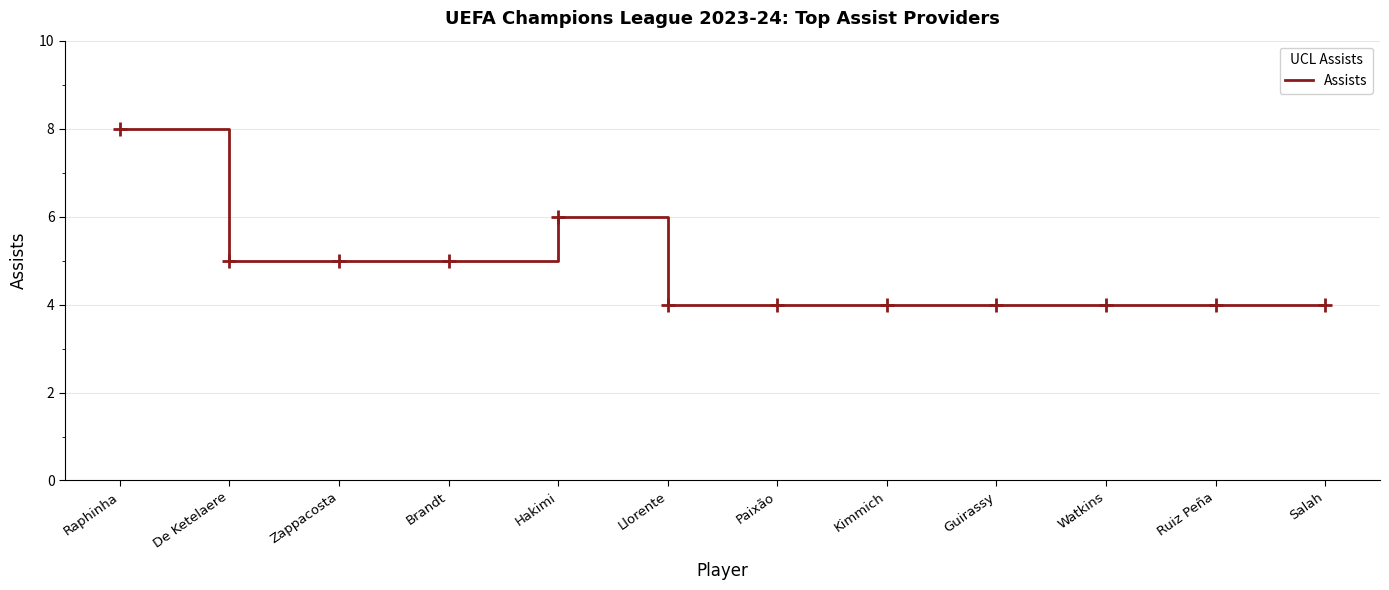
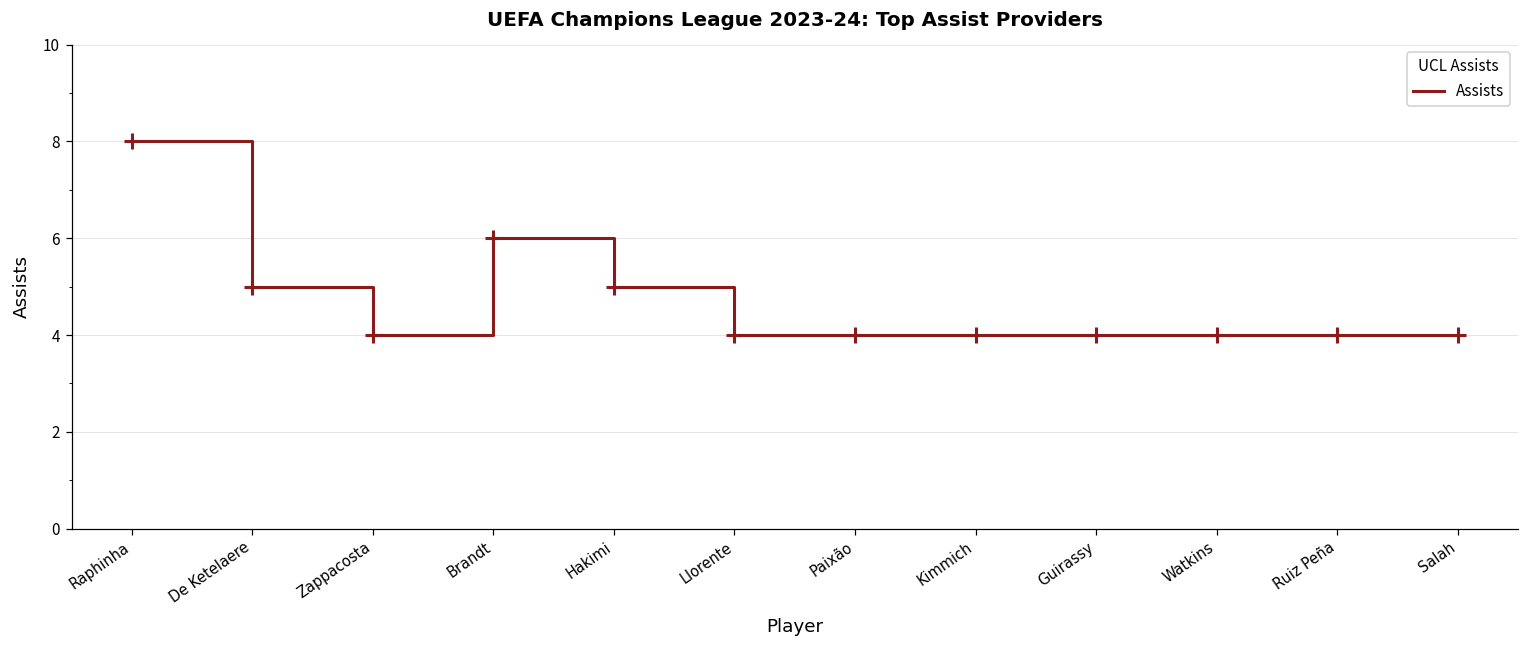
Zappacosta: 5 -> 4
Brandt: 5 -> 6
Hakimi: 6 -> 5
